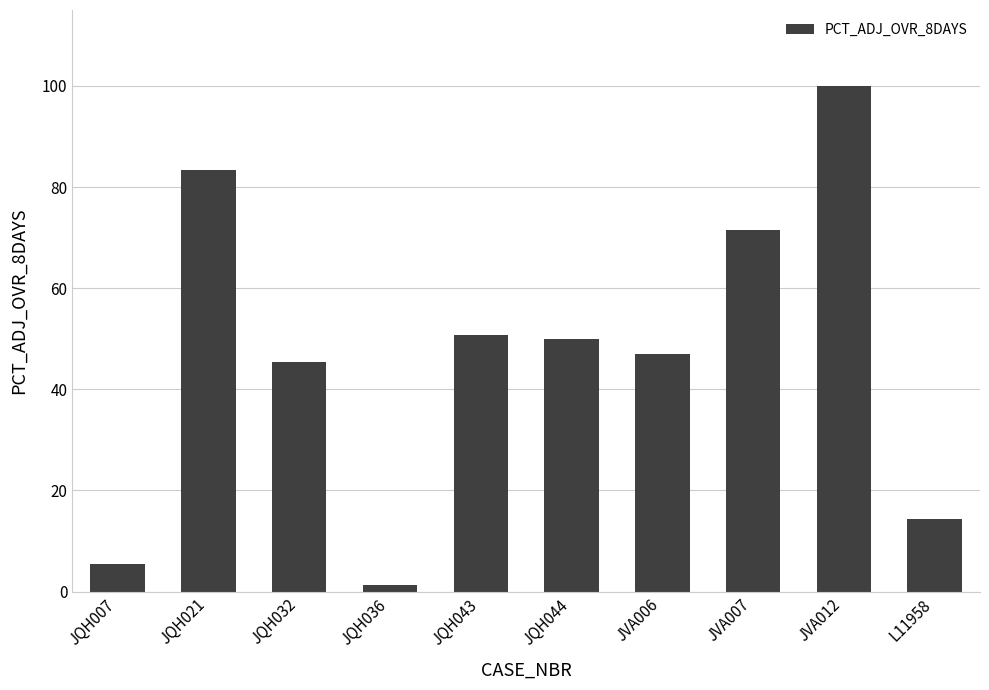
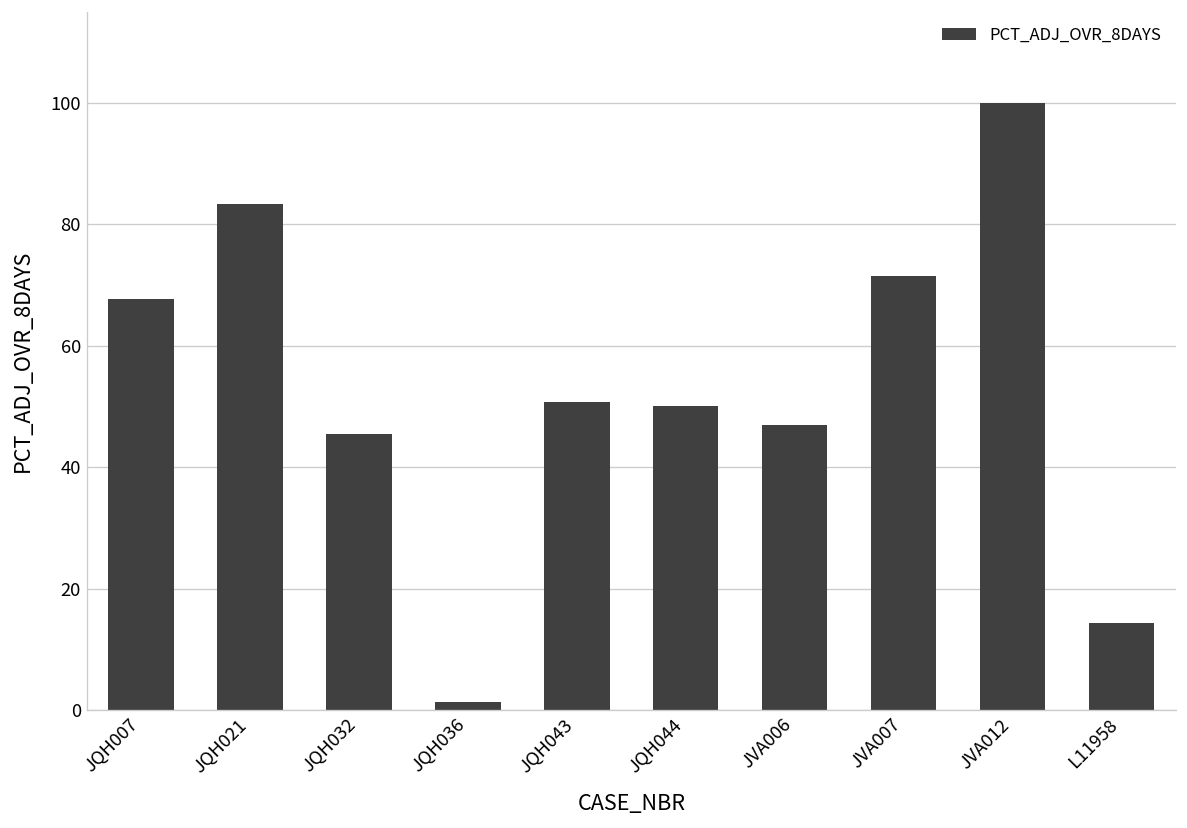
JQH007: 6 -> 68
